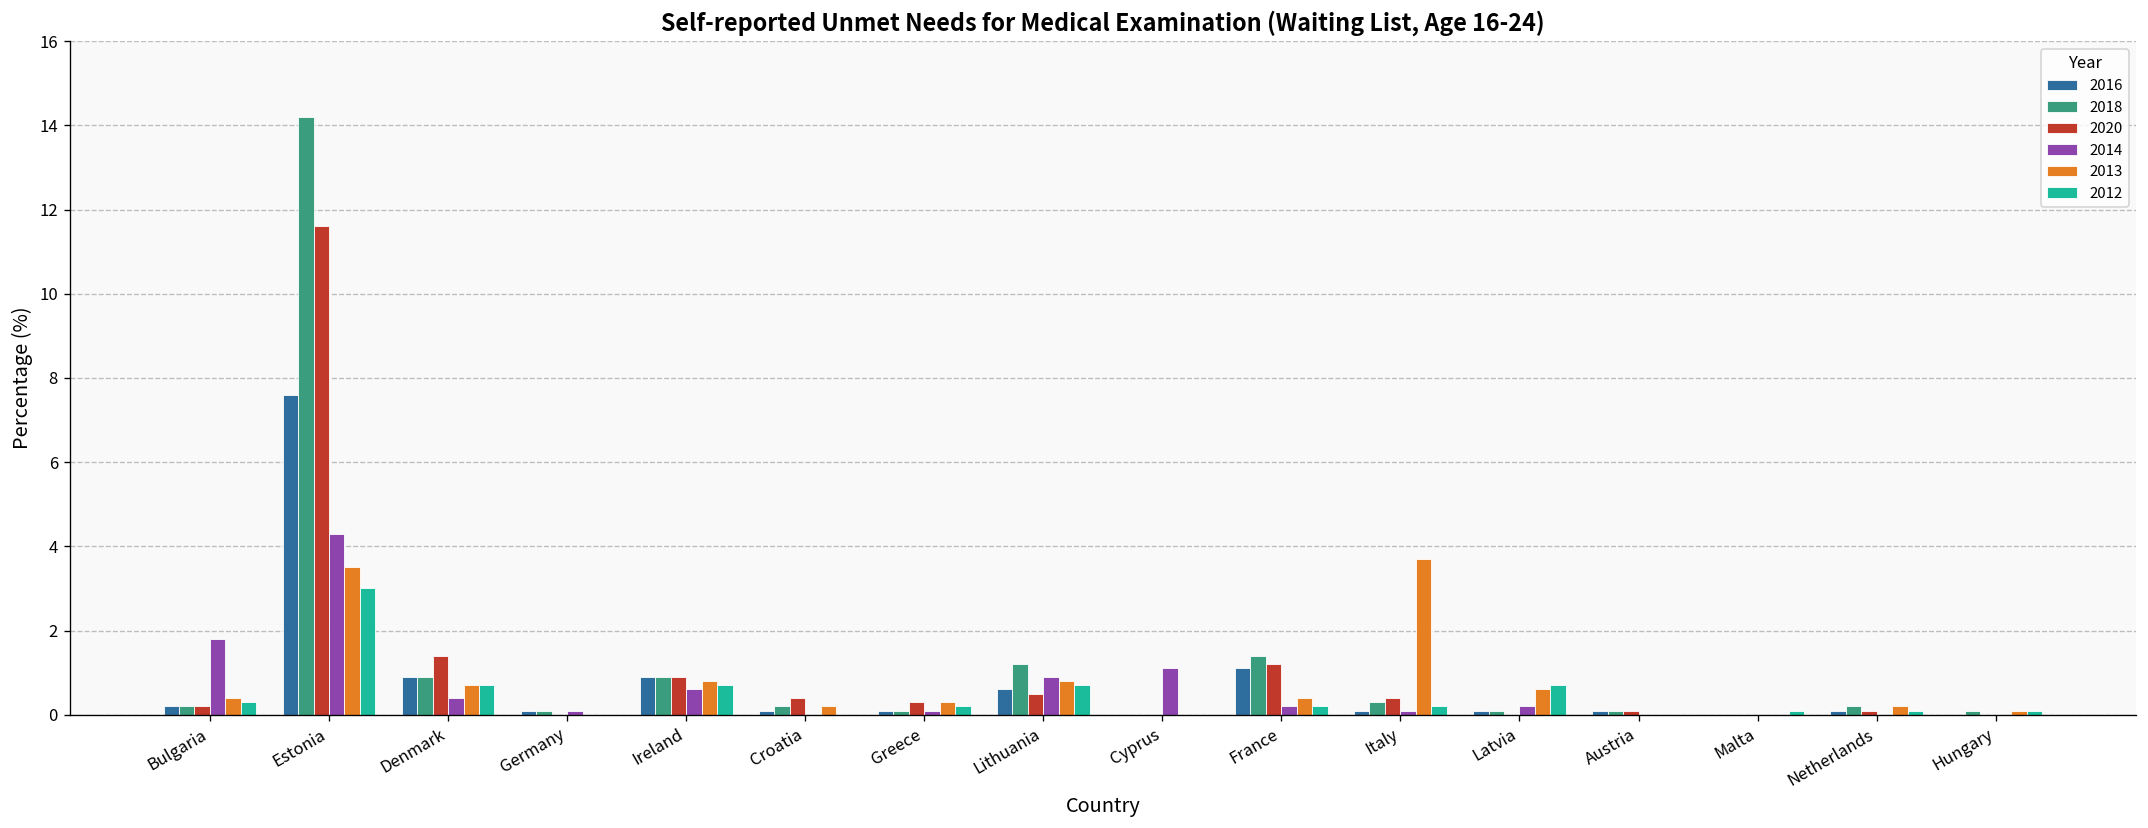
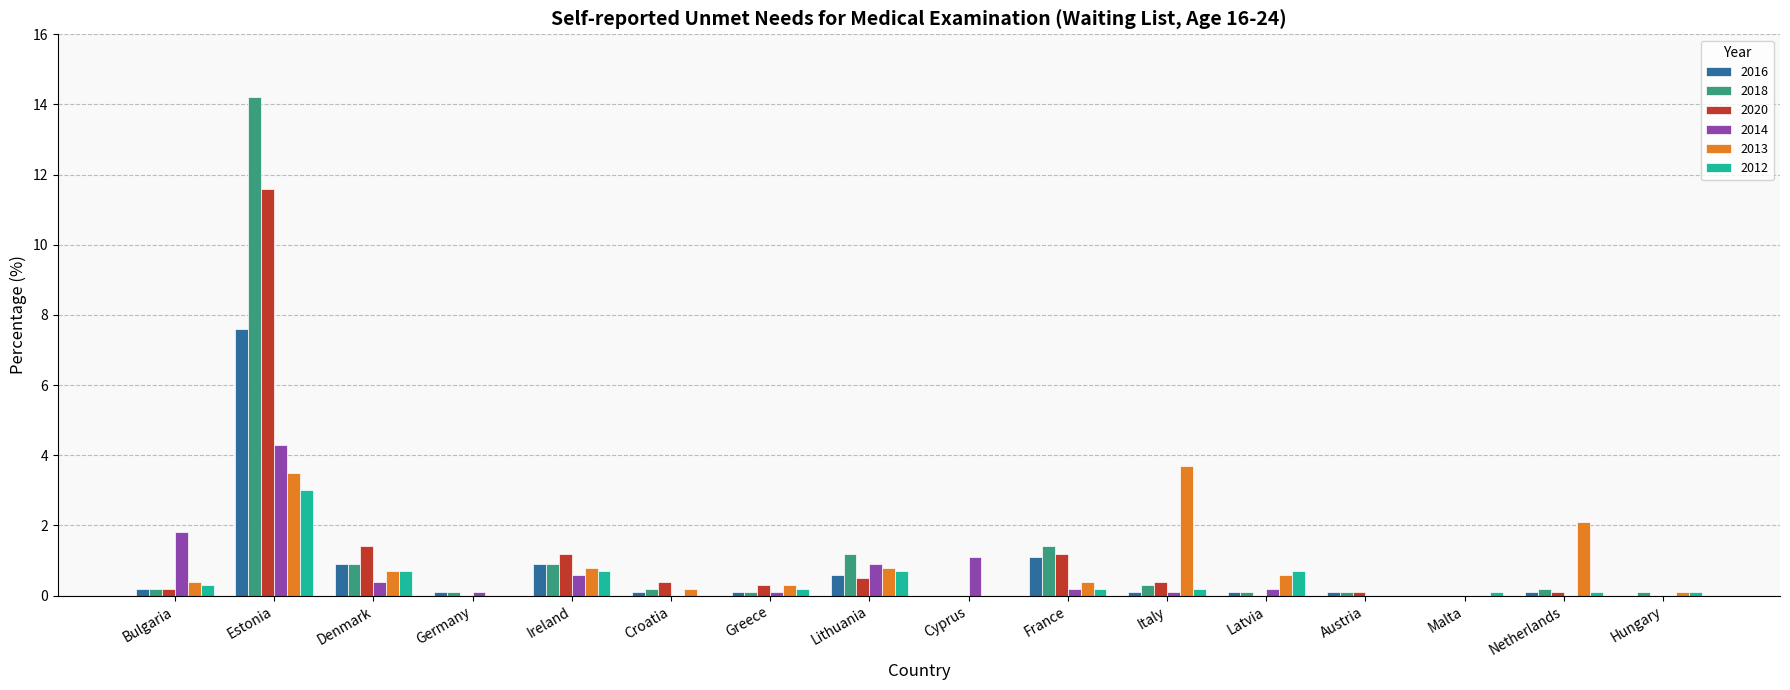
2020, Ireland: 0.9 -> 1.2
2013, Netherlands: 0.2 -> 2.1
